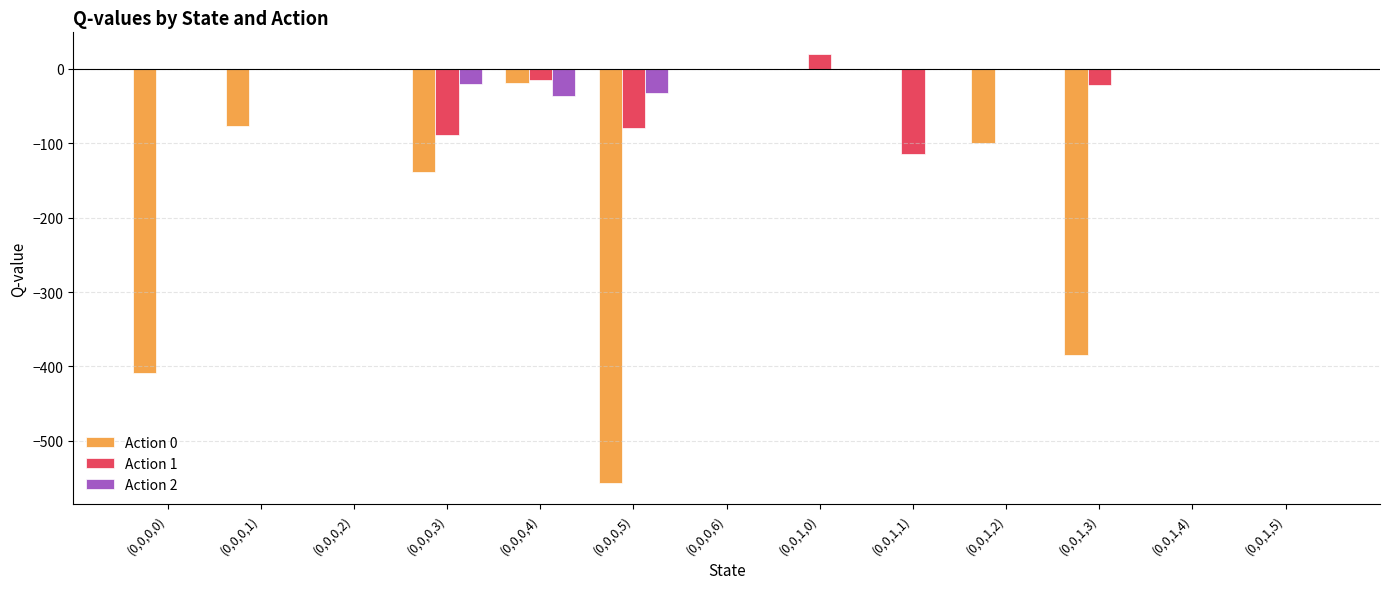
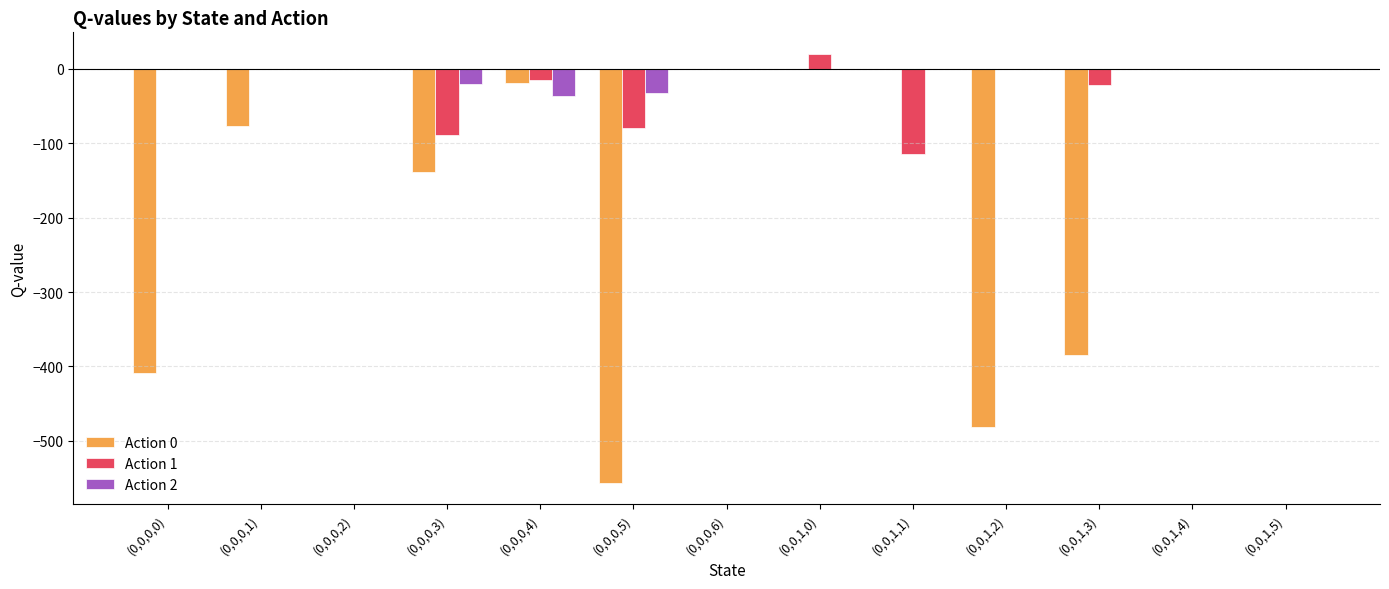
Action 0, (0,0,1,2): -100 -> -480
